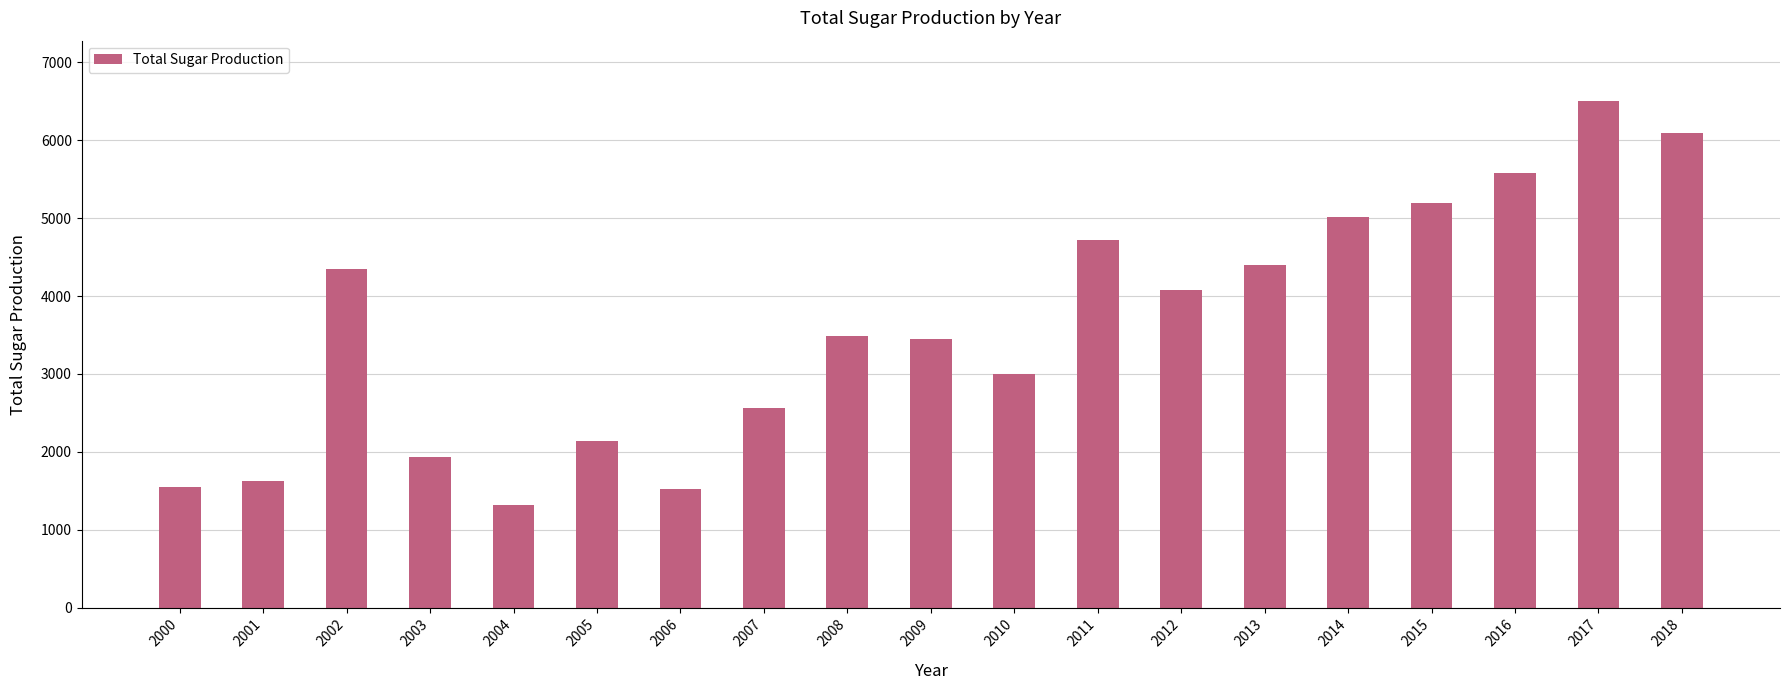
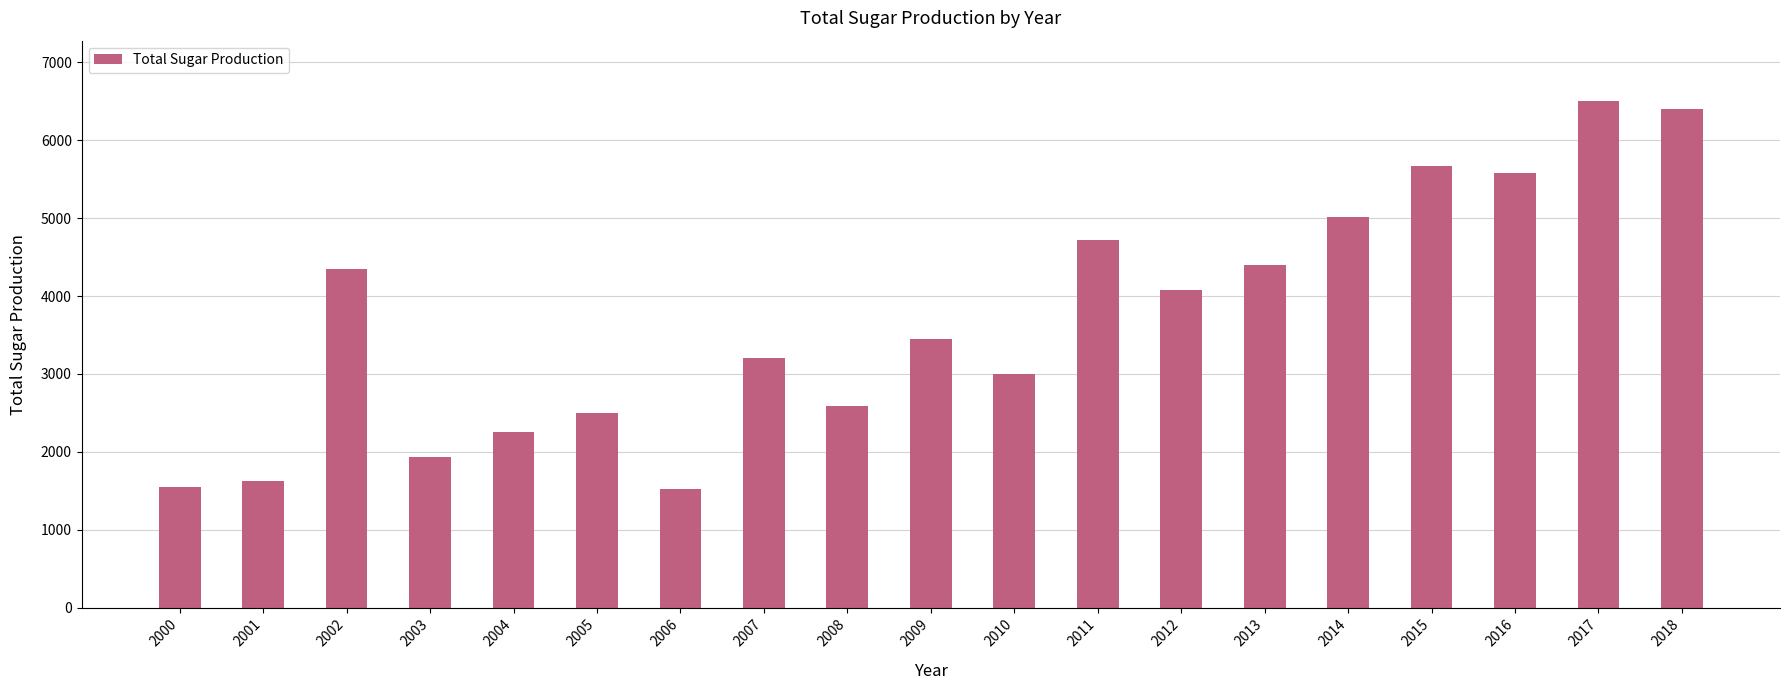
2004: 1300 -> 2300
2005: 2100 -> 2500
2007: 2600 -> 3200
2008: 3500 -> 2600
2015: 5200 -> 5700
2018: 6100 -> 6400
